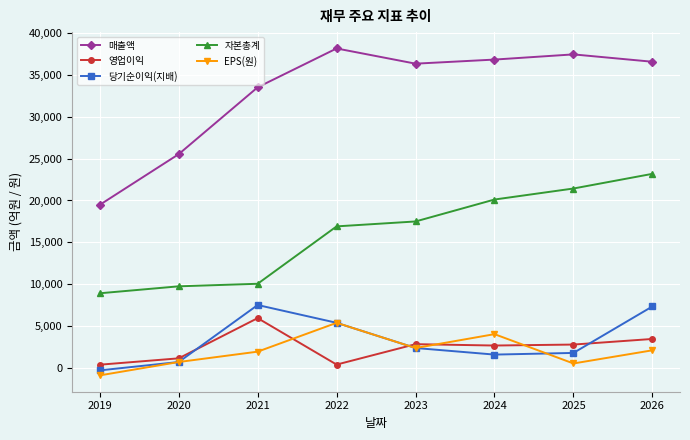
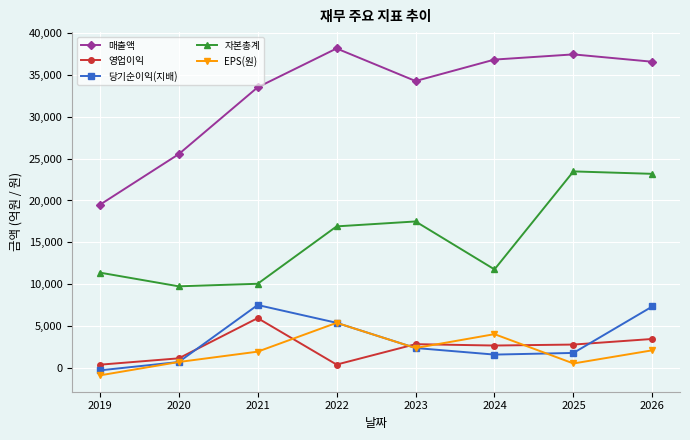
자본총계, 2019: 9,000 -> 11,000
매출액, 2023: 36,000 -> 34,000
자본총계, 2024: 20,000 -> 12,000
자본총계, 2025: 21,000 -> 23,000
